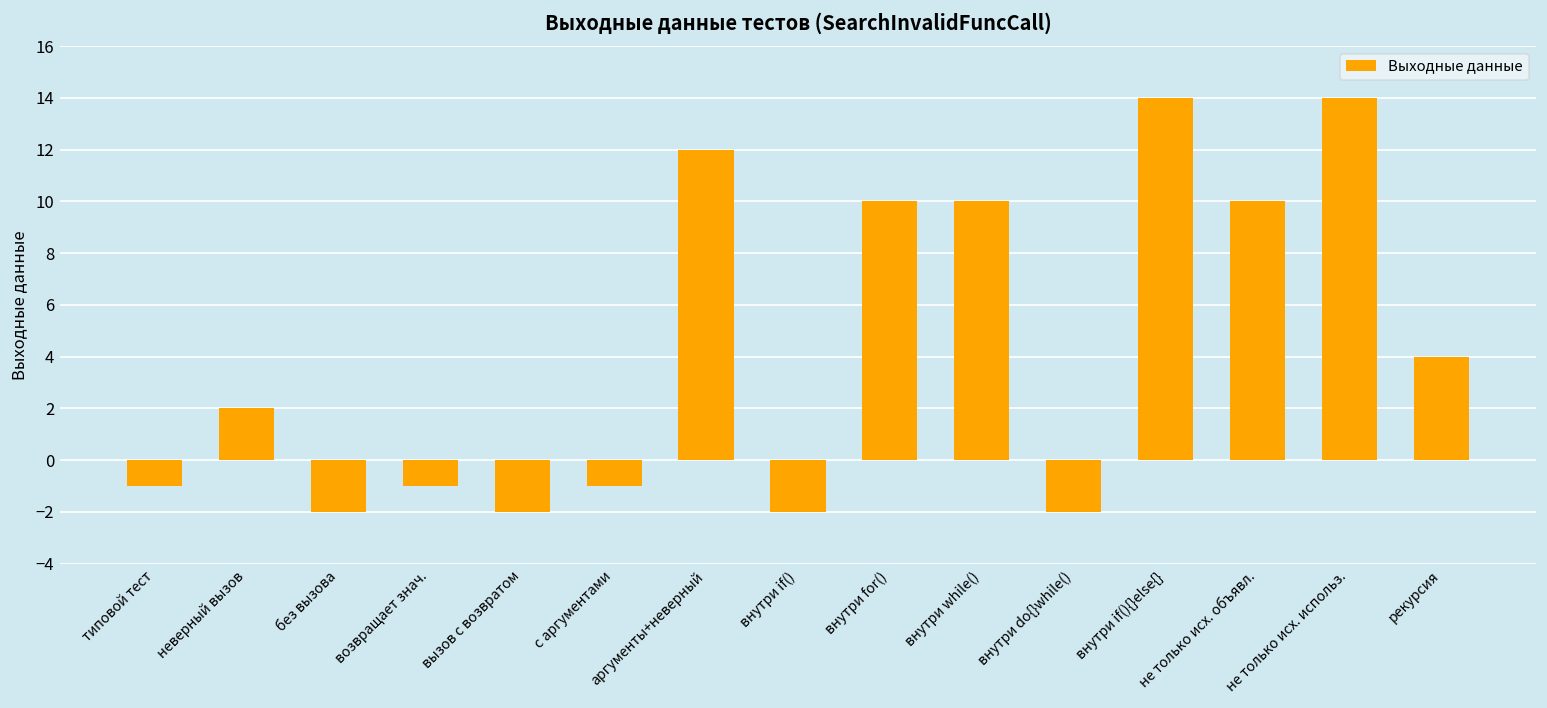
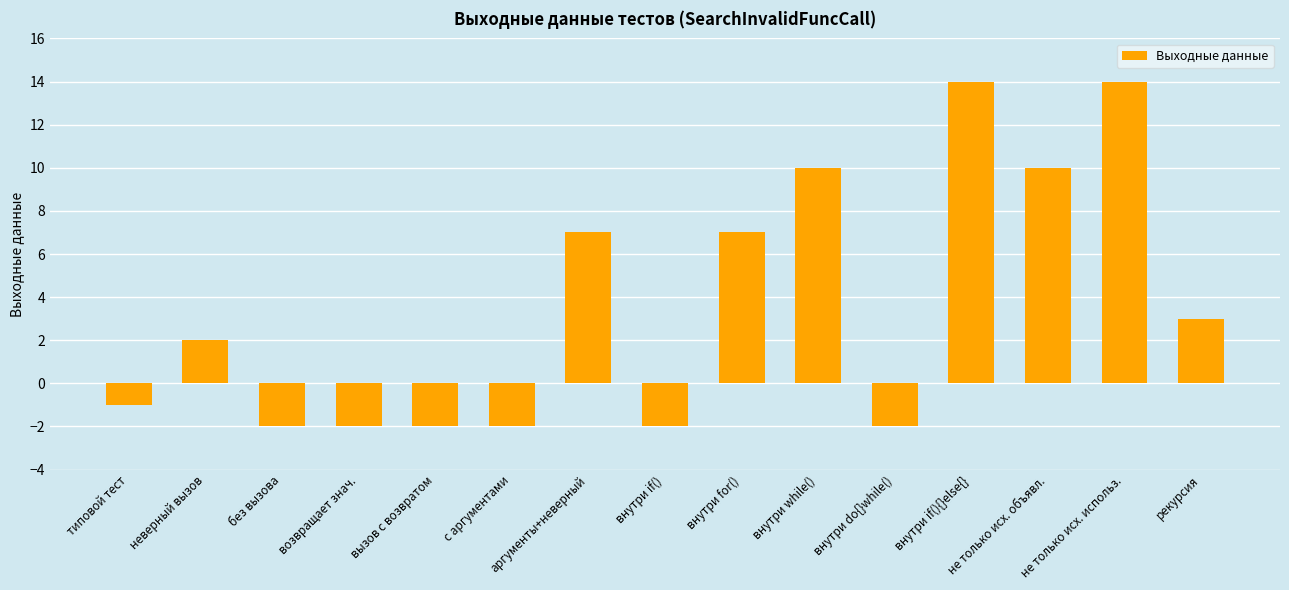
возвращает знач.: -1 -> -2
с аргументами: -1 -> -2
аргументы+неверный: 12 -> 7
внутри for(): 10 -> 7
рекурсия: 4 -> 3
